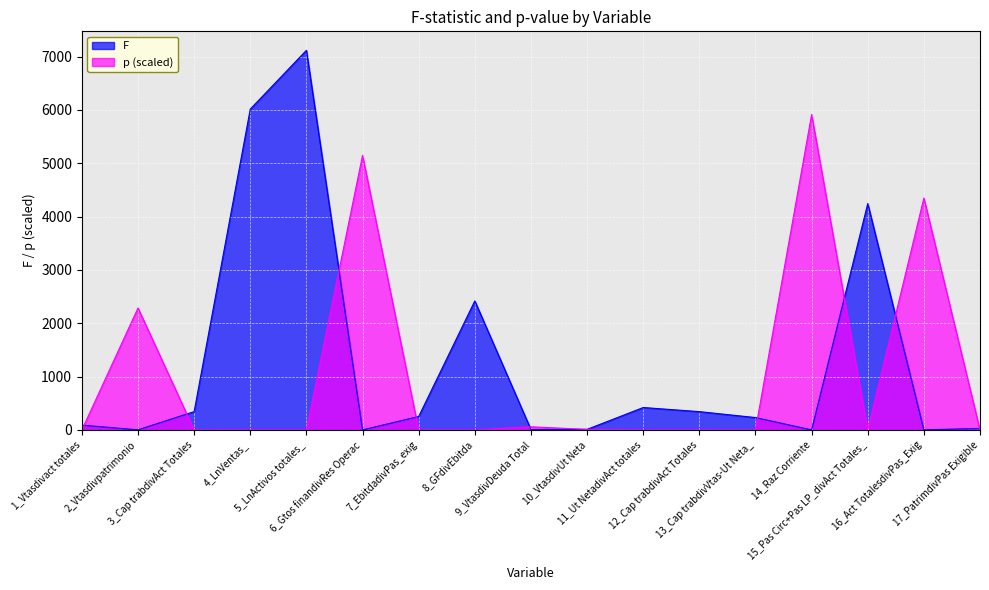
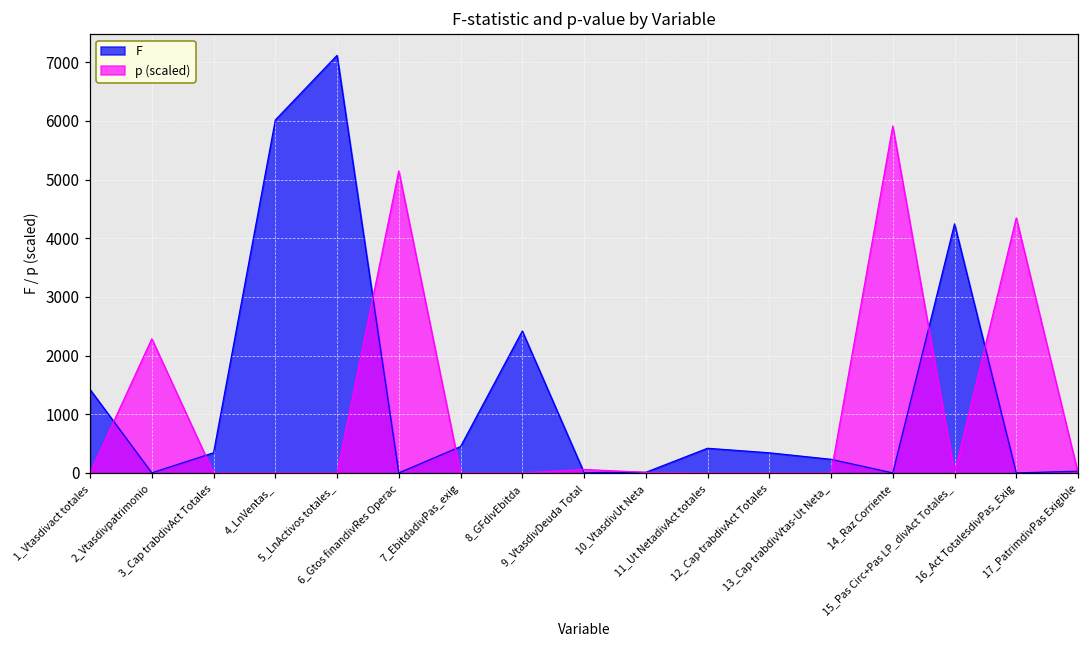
F, 1_Vtasdivact totales: 100 -> 1400
F, 7_EbitdadivPas_exig: 300 -> 400
